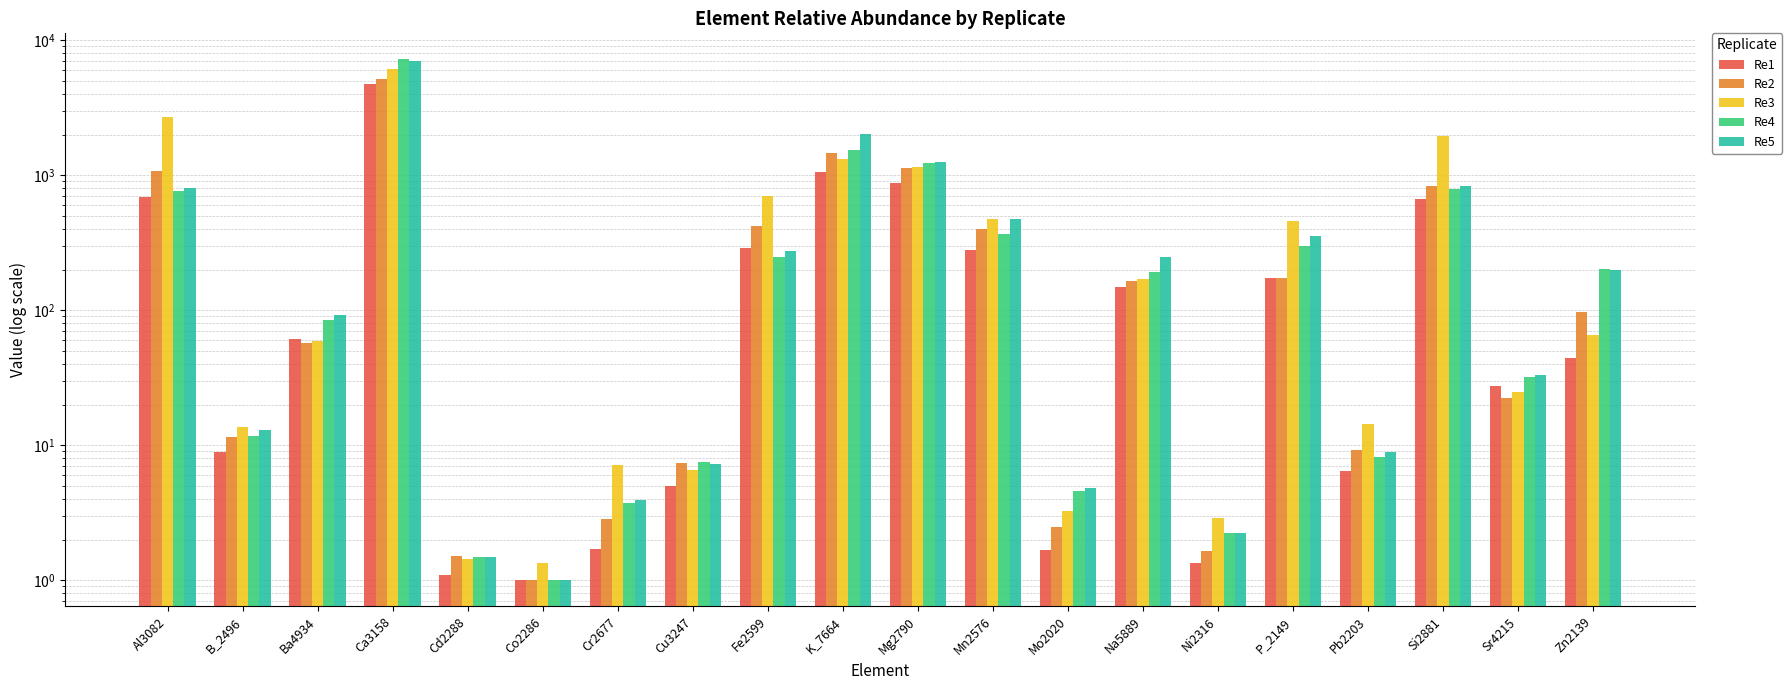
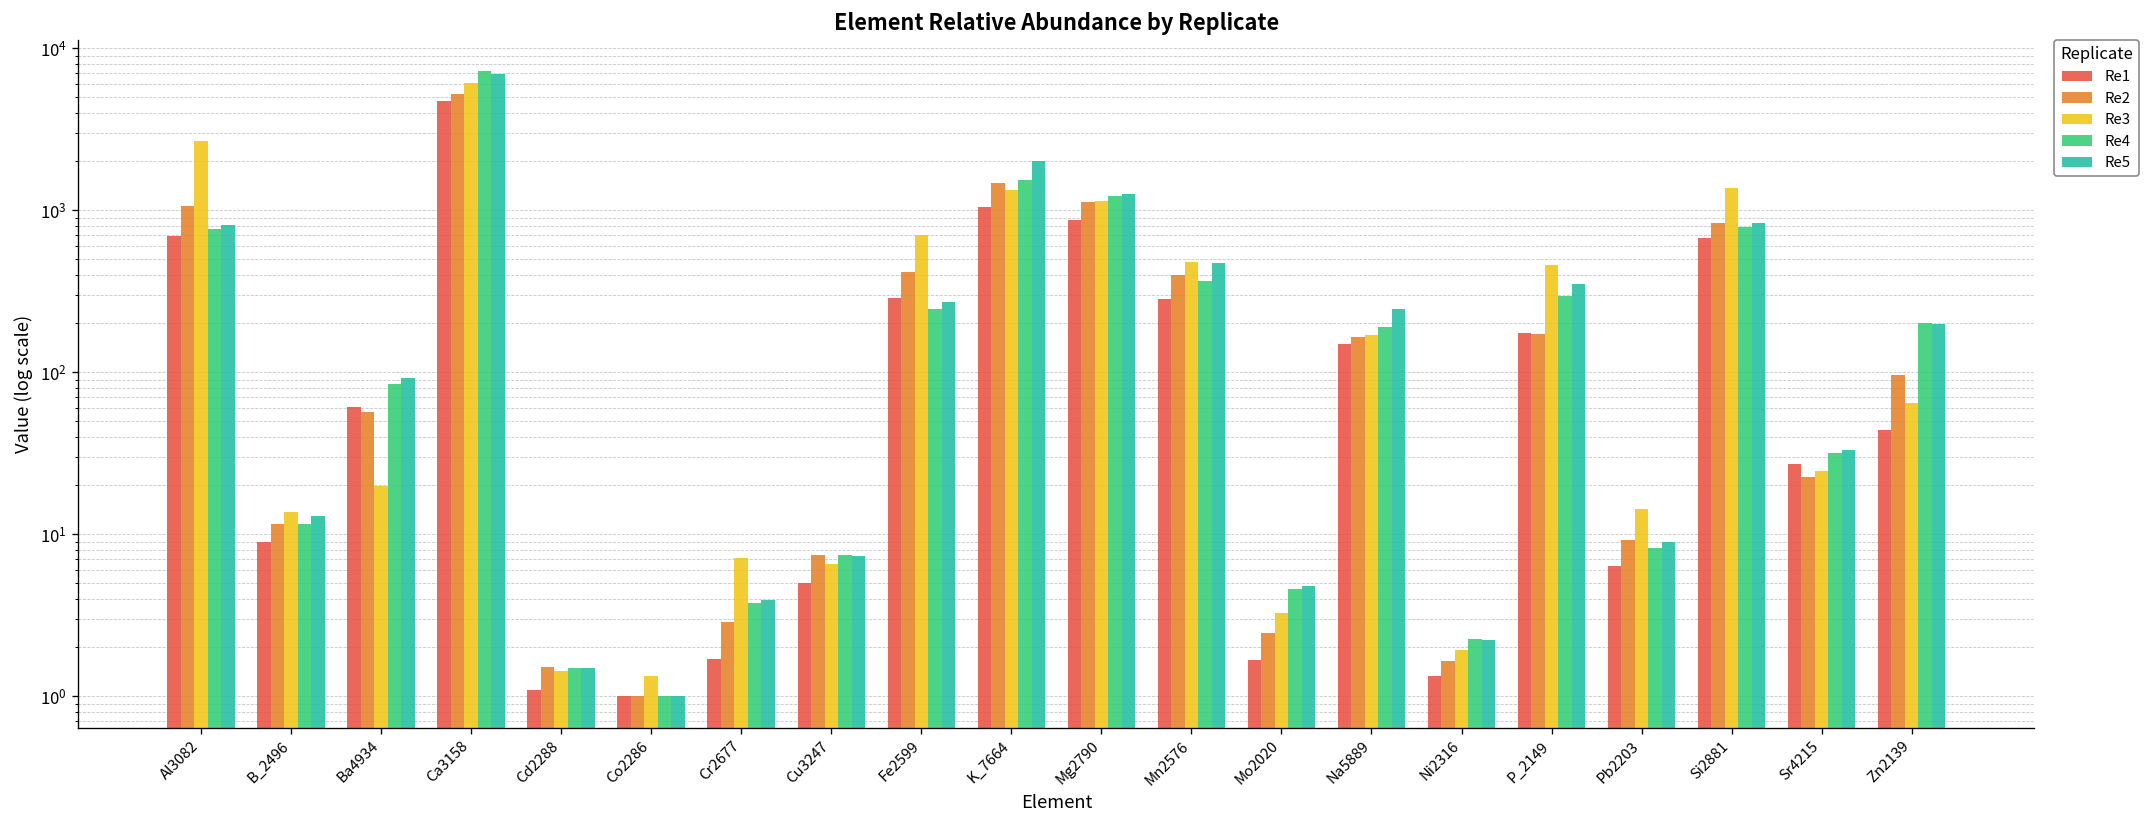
Re3, Ba4934: 60 -> 20
Re3, Ni2316: 2.9 -> 1.9
Re3, Si2881: 1900 -> 1400
